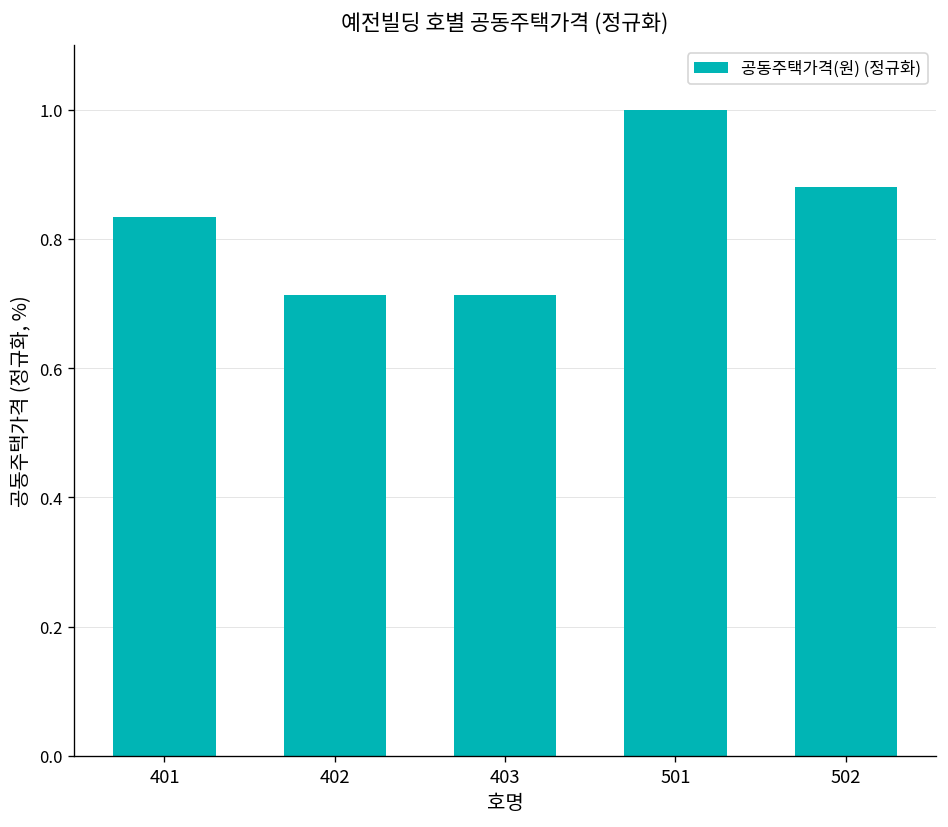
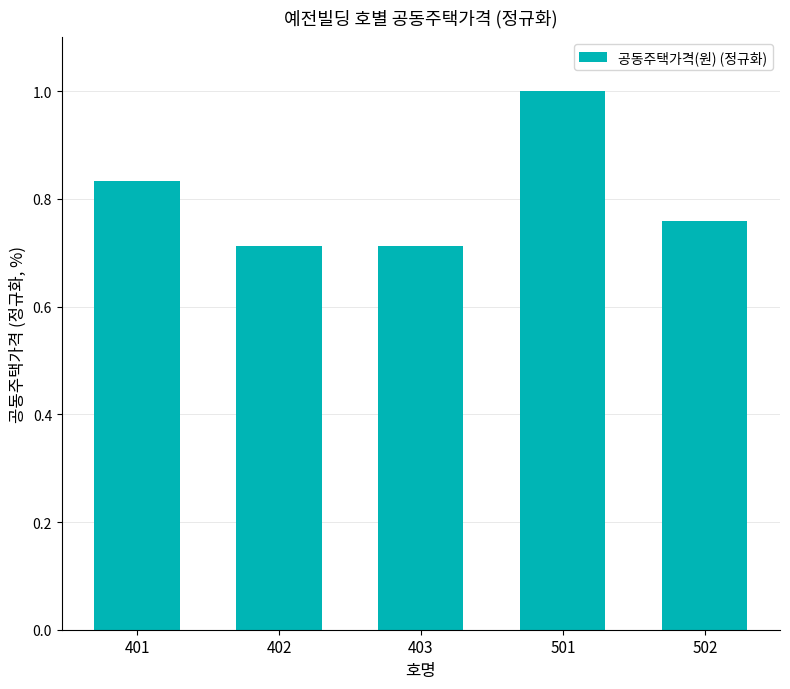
502: 0.88 -> 0.76
